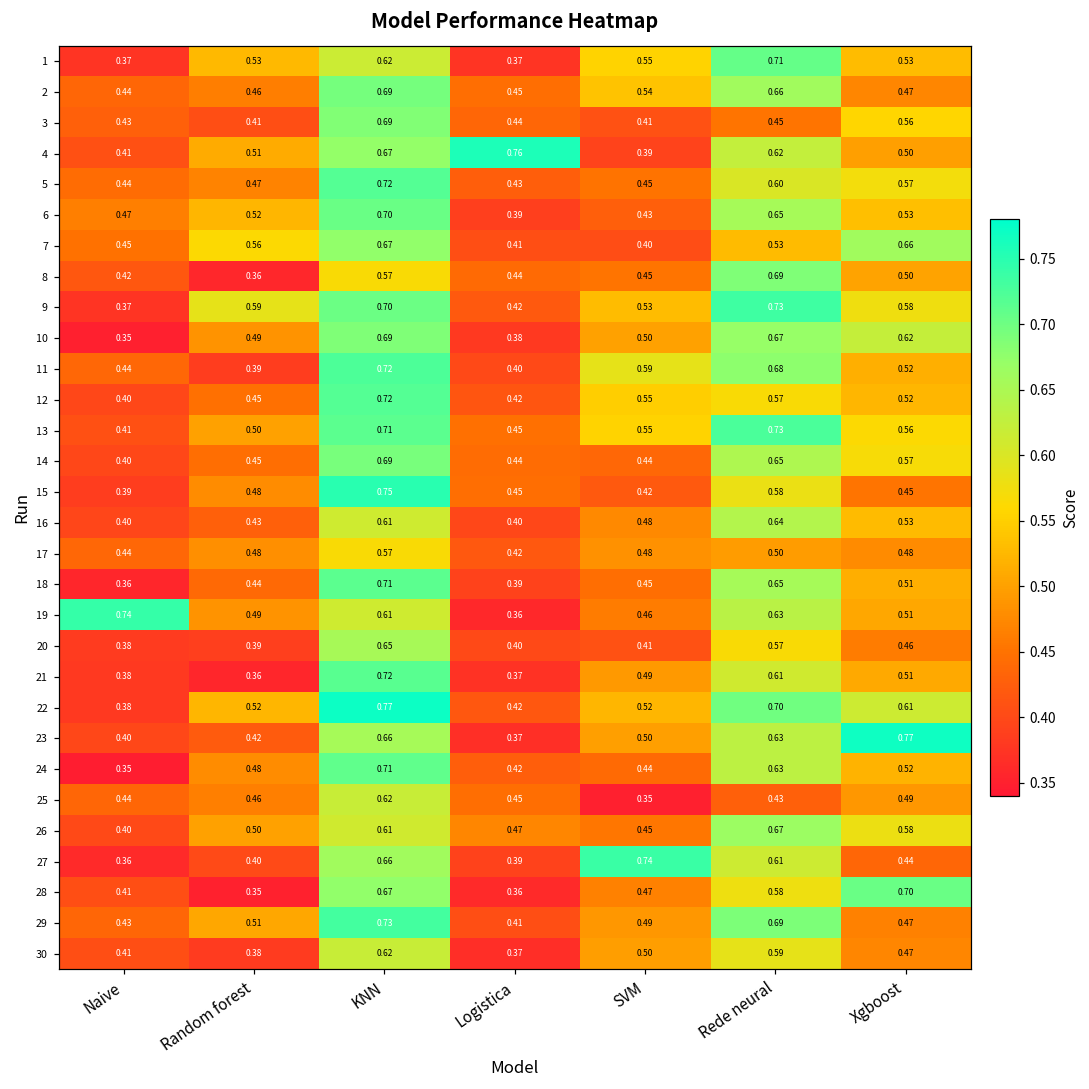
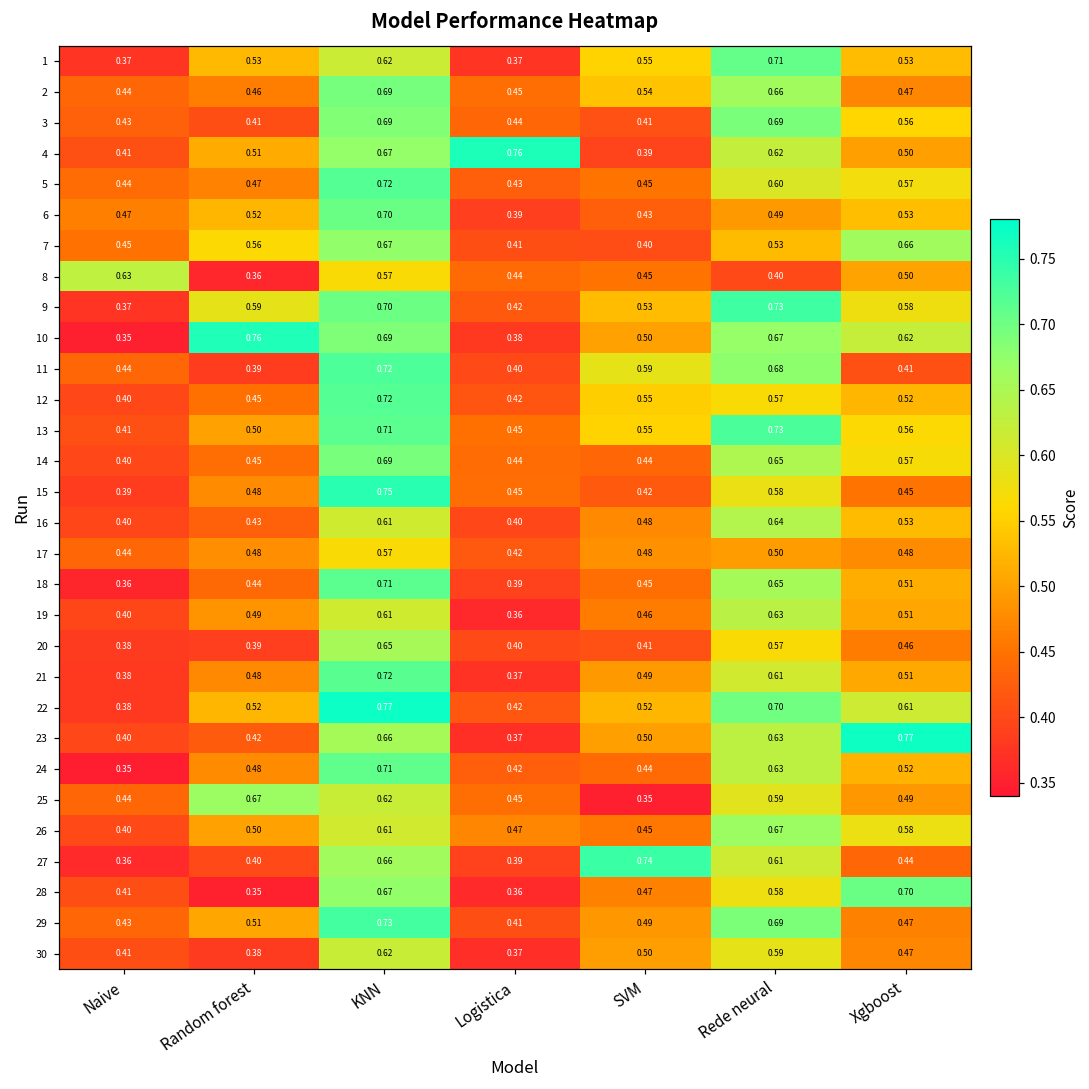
3, Rede neural: 0.45 -> 0.69
6, Rede neural: 0.65 -> 0.49
8, Naive: 0.42 -> 0.63
8, Rede neural: 0.69 -> 0.40
10, Random forest: 0.49 -> 0.76
11, Xgboost: 0.52 -> 0.41
19, Naive: 0.74 -> 0.40
21, Random forest: 0.36 -> 0.48
25, Random forest: 0.46 -> 0.67
25, Rede neural: 0.43 -> 0.59
